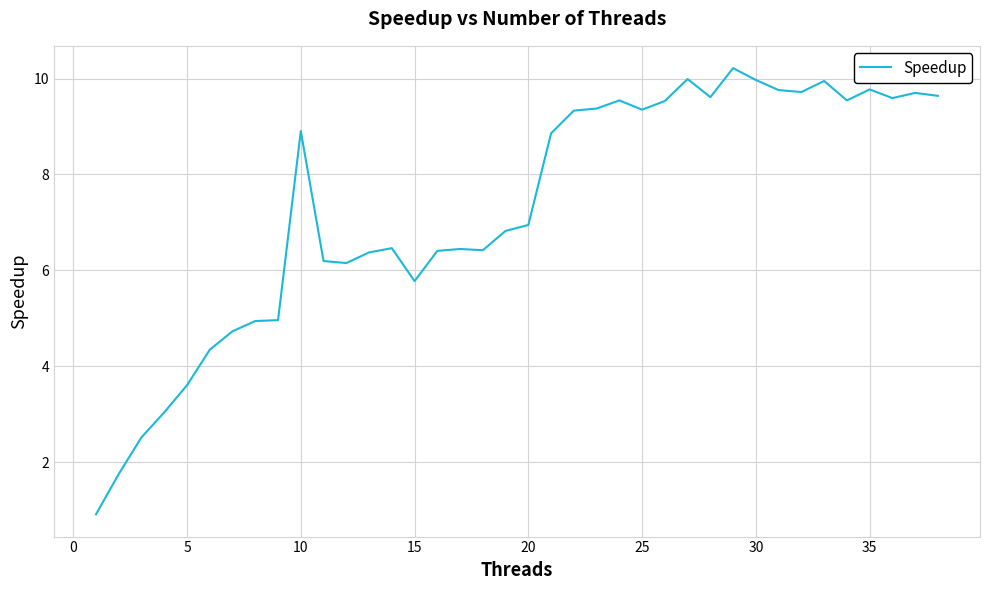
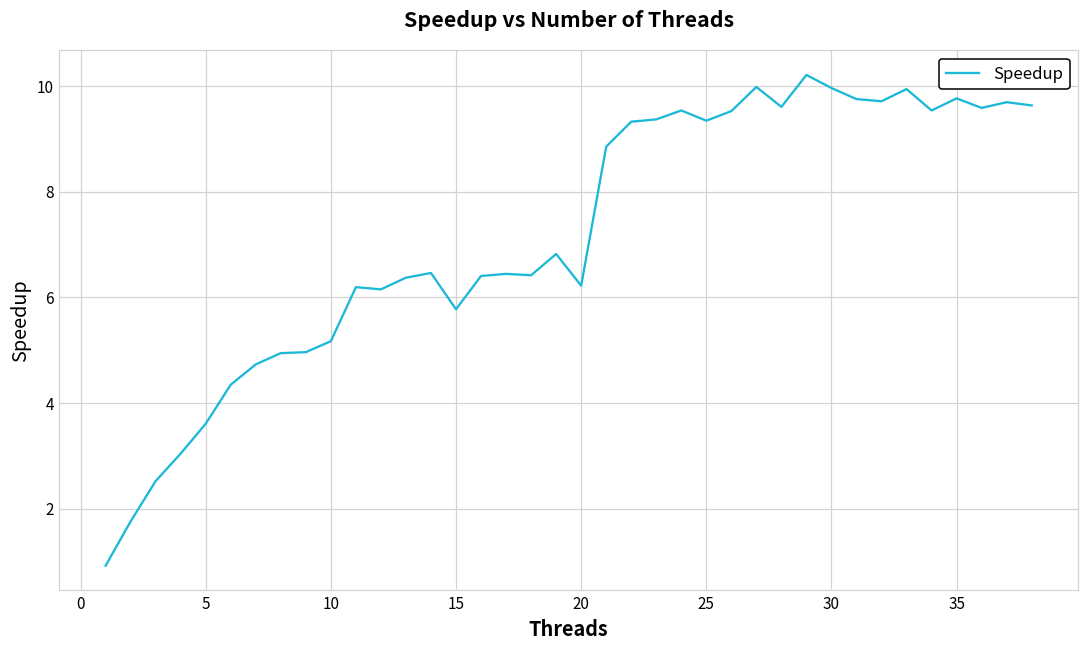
10: 8.9 -> 5.2
20: 6.9 -> 6.2
